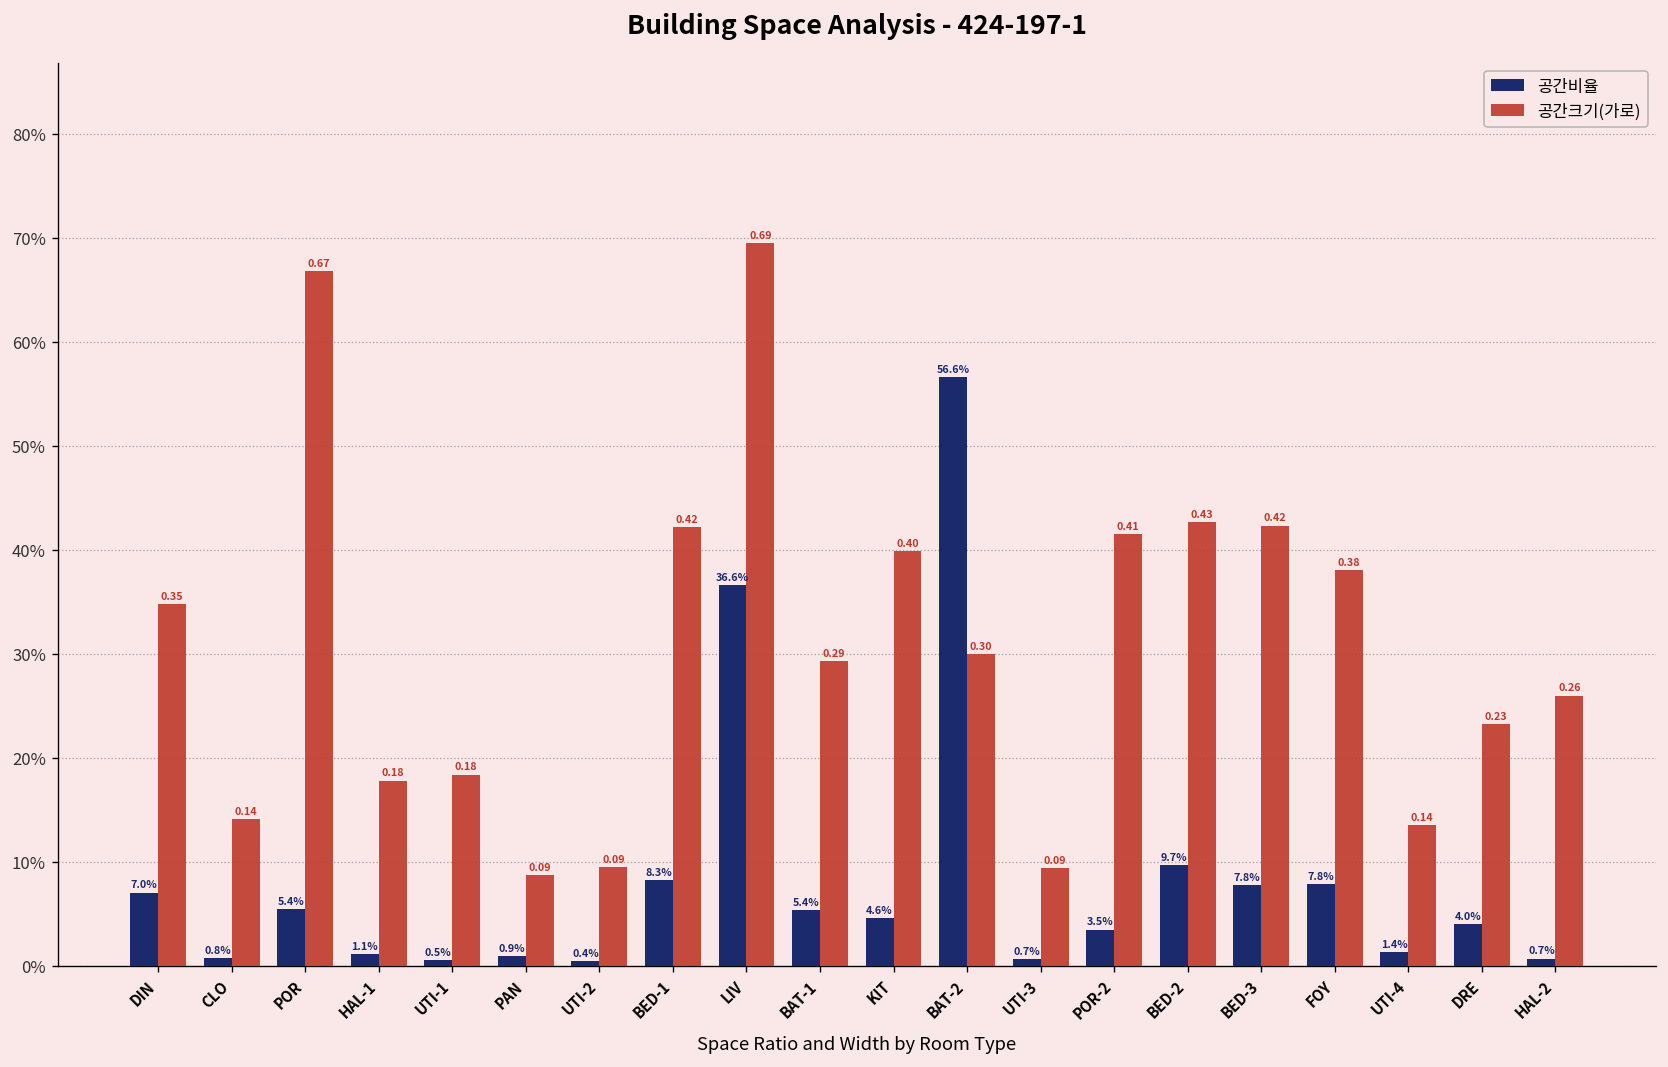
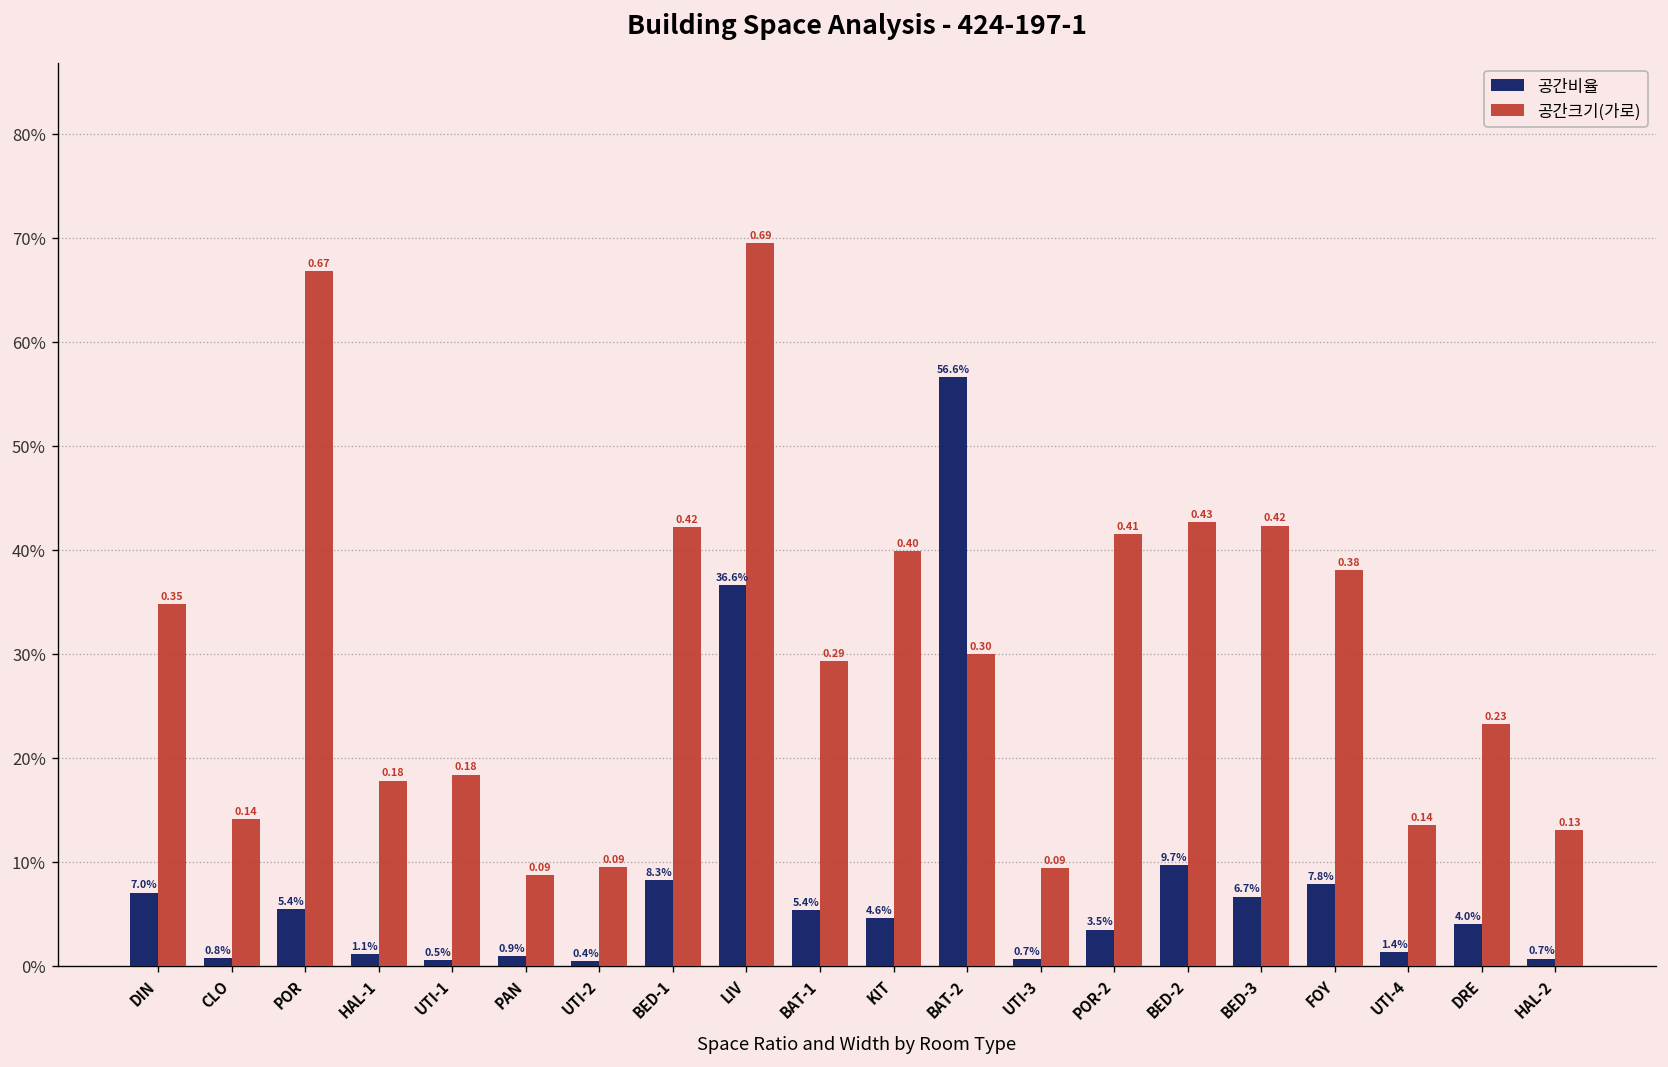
공간비율, BED-3: 7.8% -> 6.7%
공간크기(가로), HAL-2: 0.26 -> 0.13
